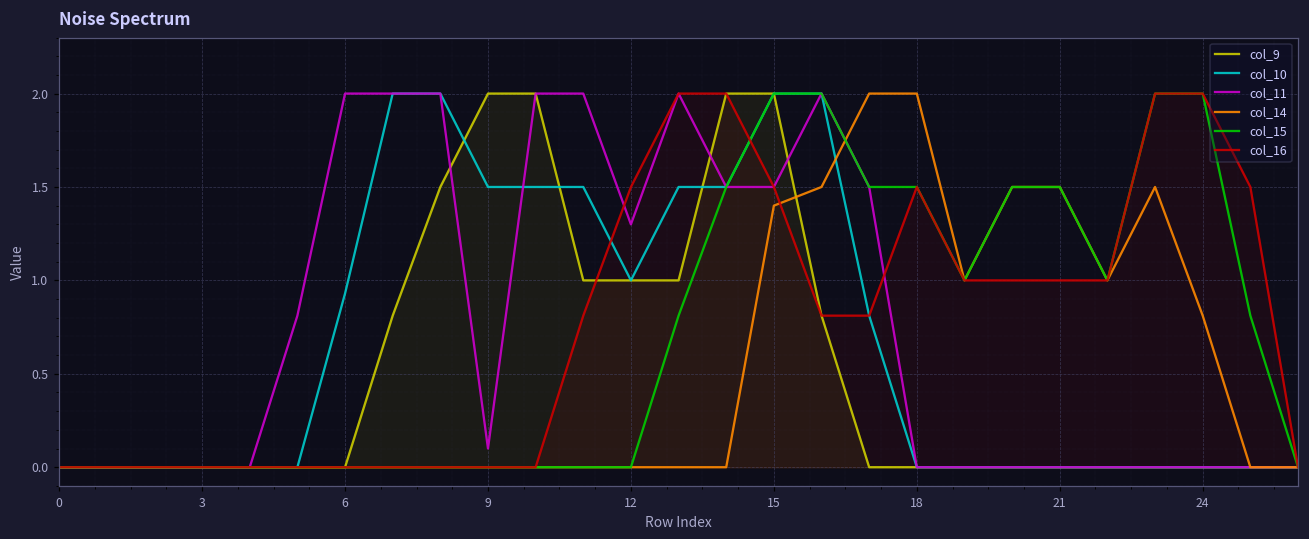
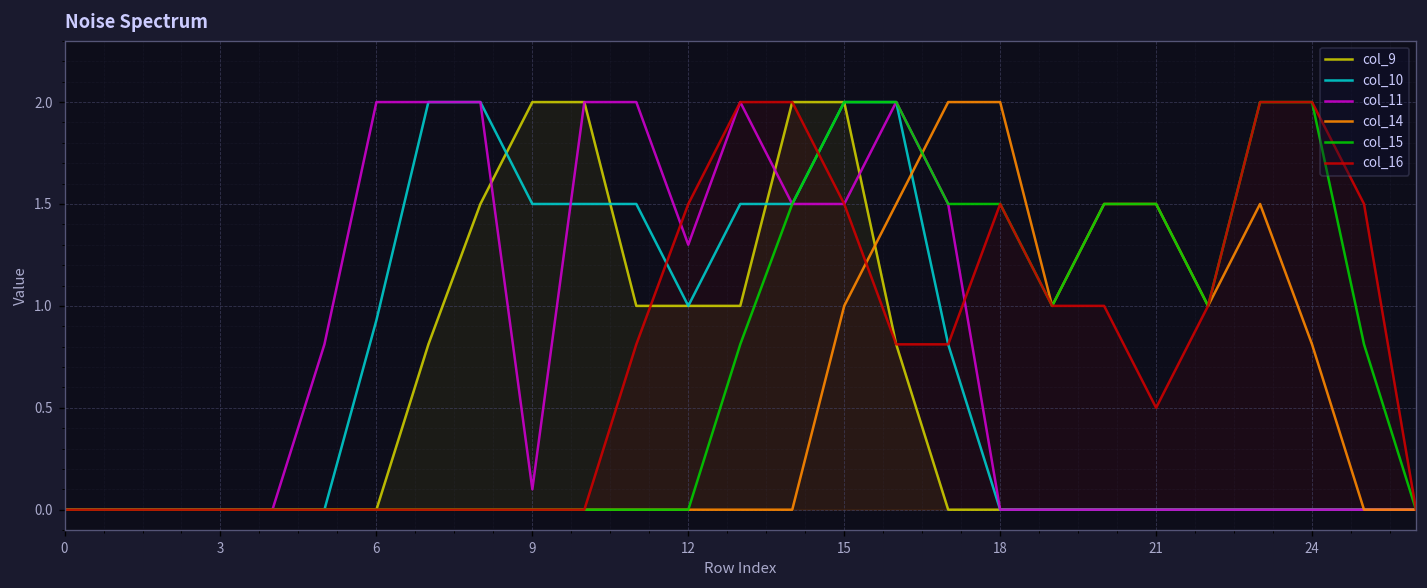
col_14, 15: 1.4 -> 1.0
col_16, 21: 1.0 -> 0.5
